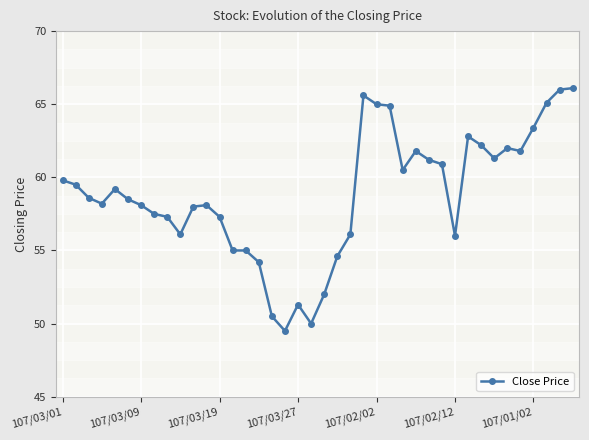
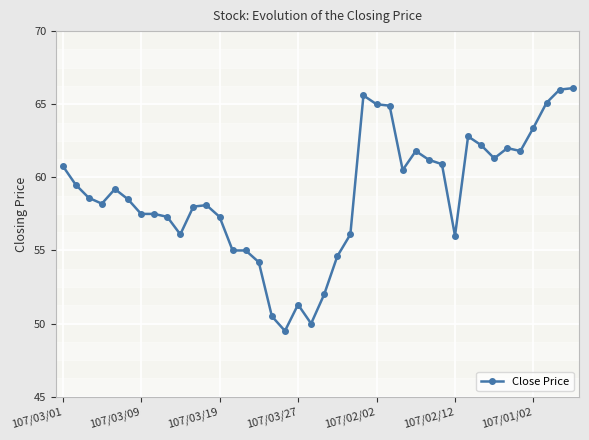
107/03/01: 59.8 -> 60.8
107/03/09: 58.1 -> 57.5
